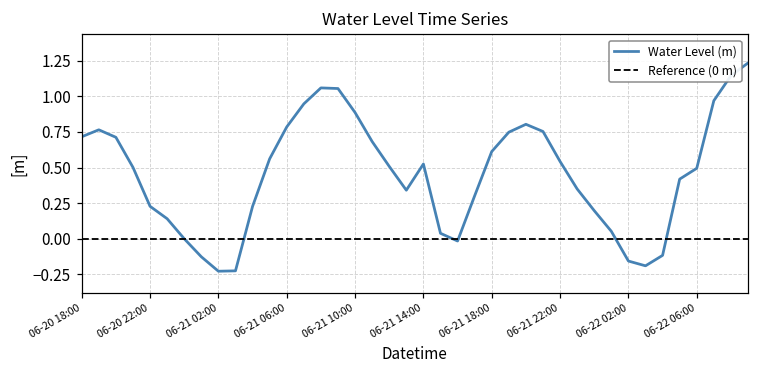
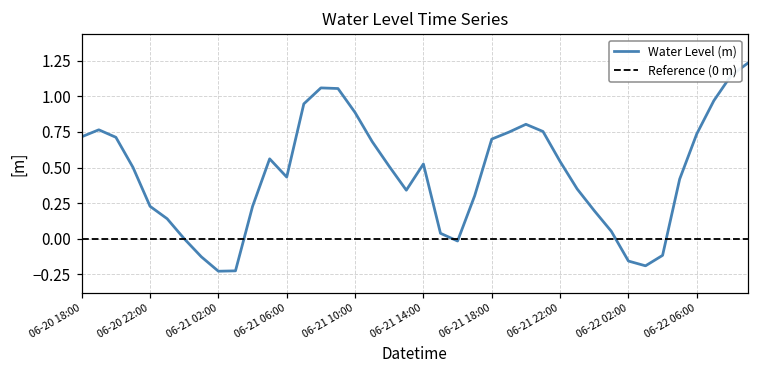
06-21 06:00: 0.78 -> 0.43
06-21 18:00: 0.61 -> 0.70
06-22 06:00: 0.49 -> 0.74
